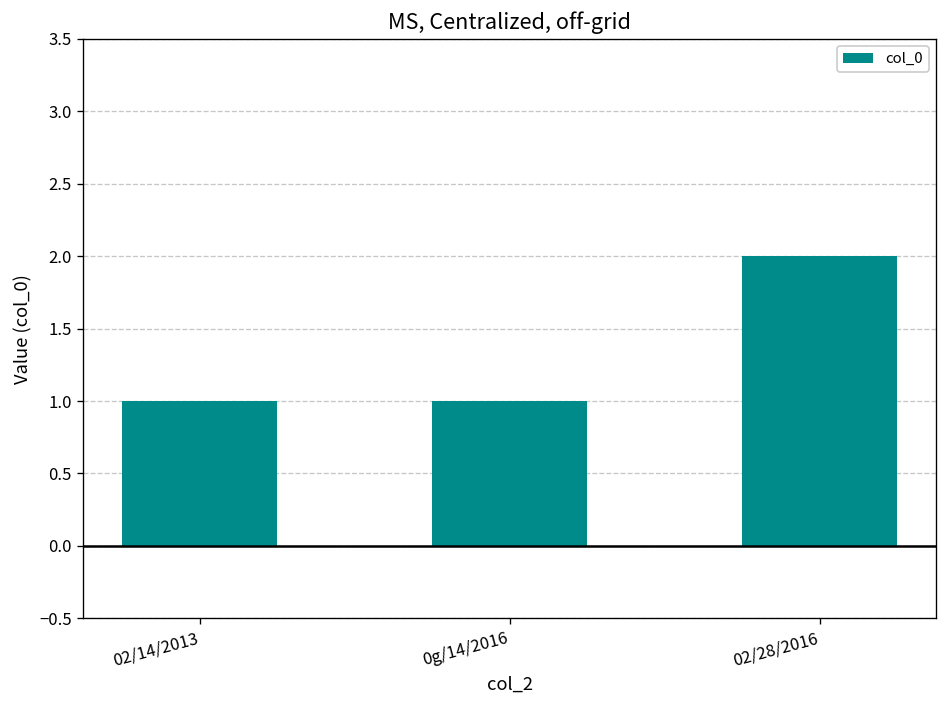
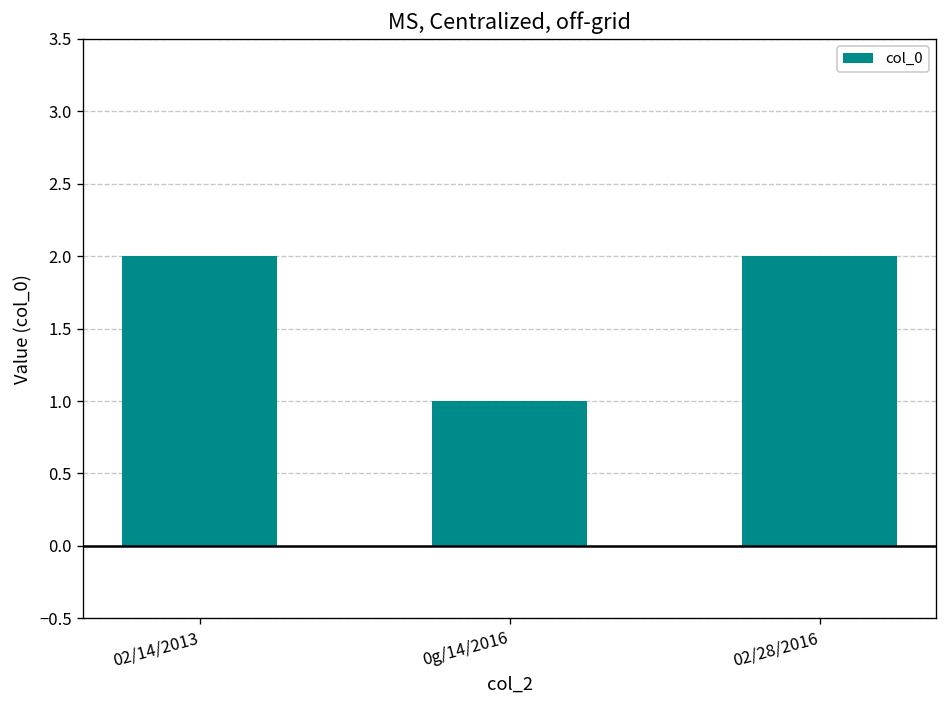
02/14/2013: 1 -> 2
